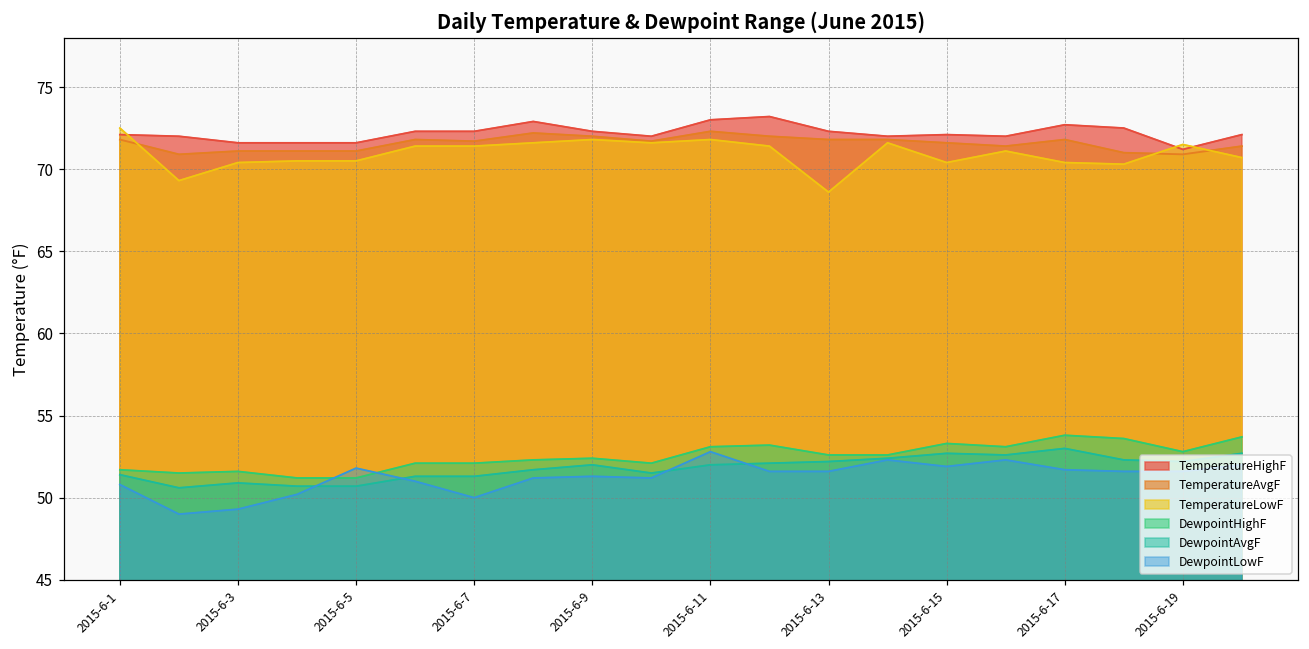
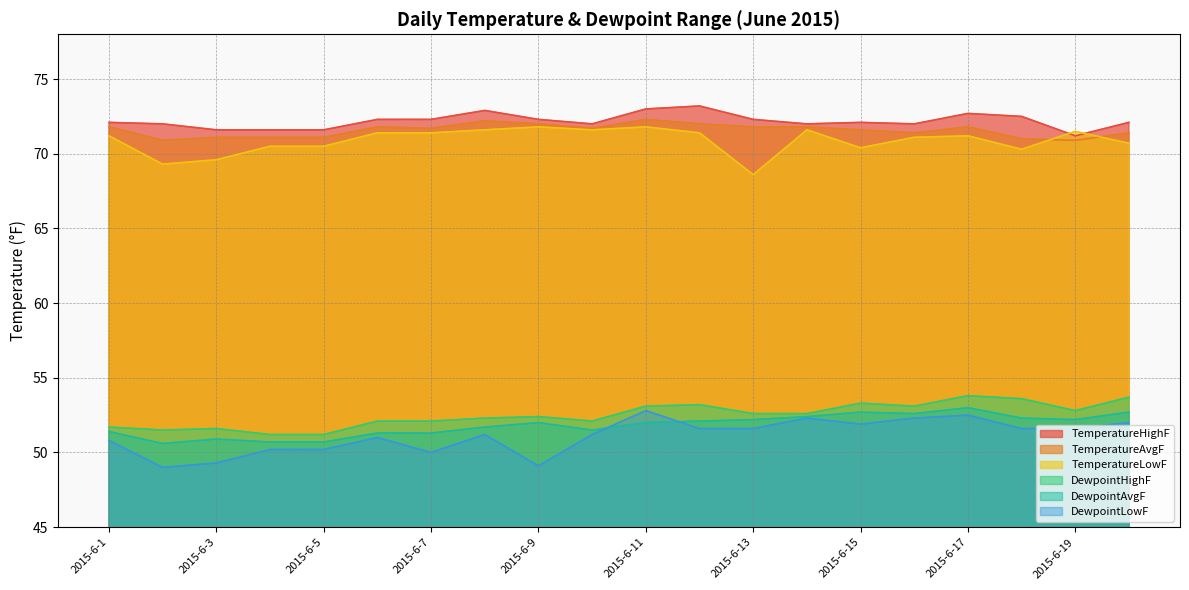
TemperatureLowF, 2015-6-1: 72.5 -> 71.2
TemperatureLowF, 2015-6-3: 70.4 -> 69.6
DewpointLowF, 2015-6-5: 51.8 -> 50.2
DewpointLowF, 2015-6-9: 51.3 -> 49.1
TemperatureLowF, 2015-6-17: 70.4 -> 71.2
DewpointLowF, 2015-6-17: 51.7 -> 52.5
